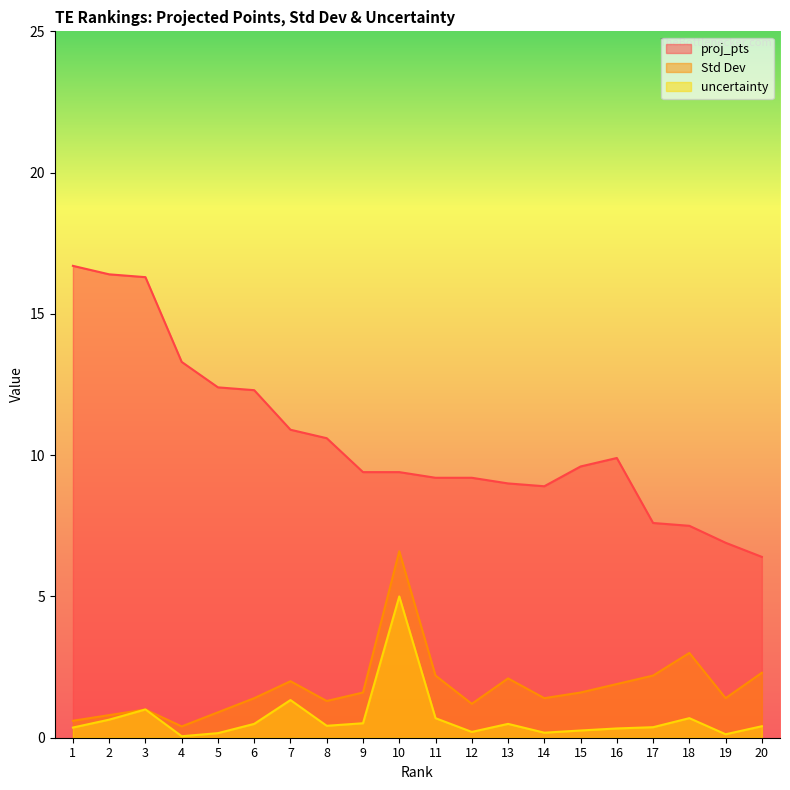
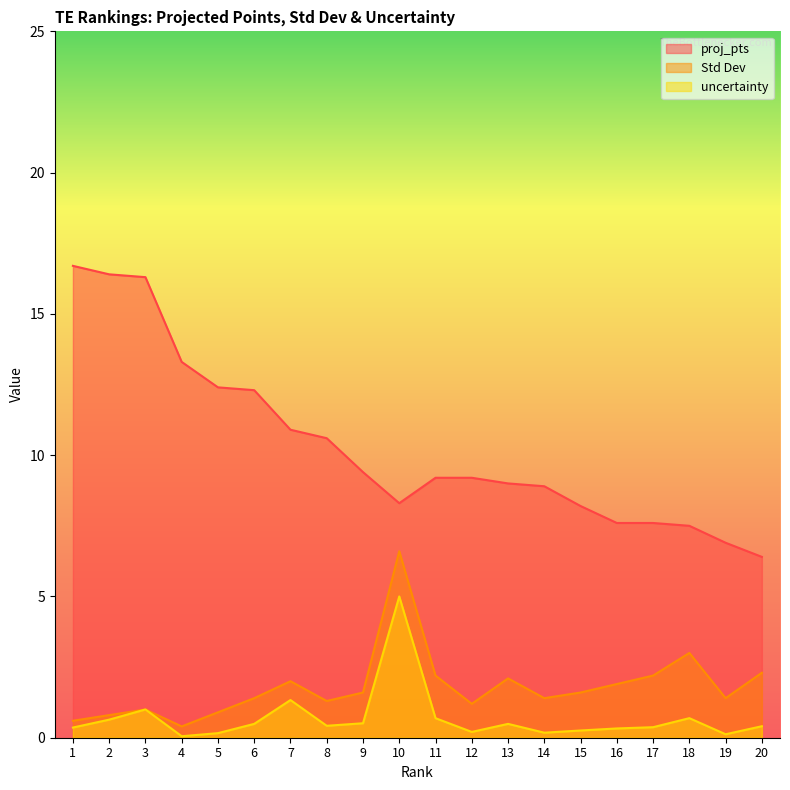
proj_pts, 10: 9.4 -> 8.3
proj_pts, 15: 9.6 -> 8.2
proj_pts, 16: 9.9 -> 7.6
